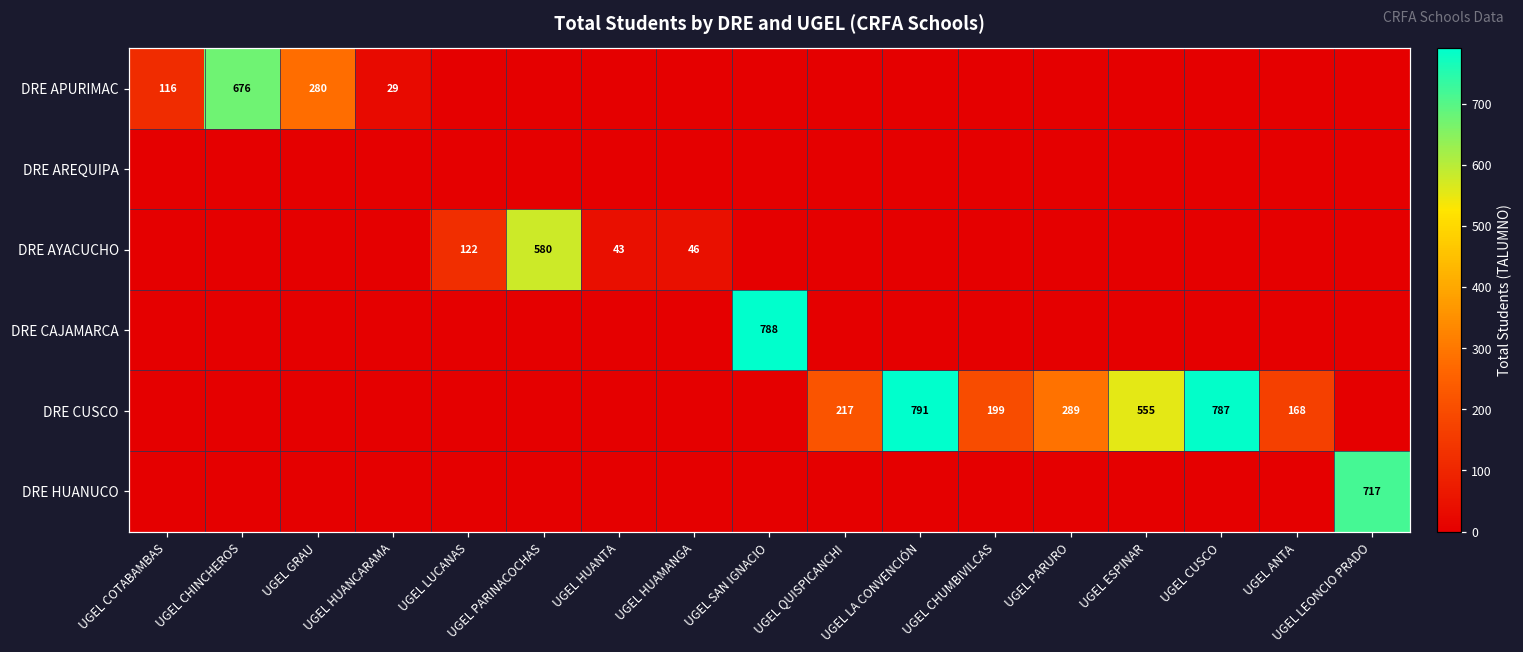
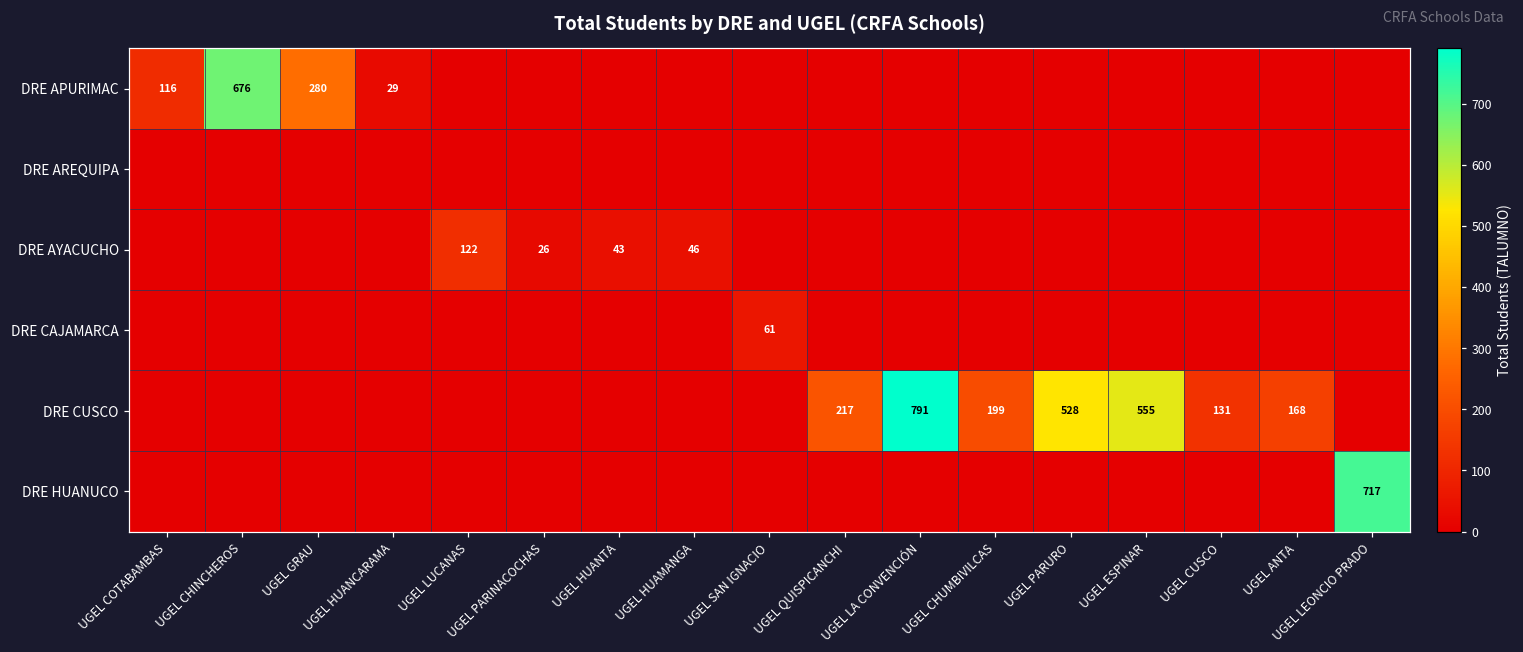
DRE AYACUCHO, UGEL PARINACOCHAS: 580 -> 26
DRE CAJAMARCA, UGEL SAN IGNACIO: 788 -> 61
DRE CUSCO, UGEL PARURO: 289 -> 528
DRE CUSCO, UGEL CUSCO: 787 -> 131
